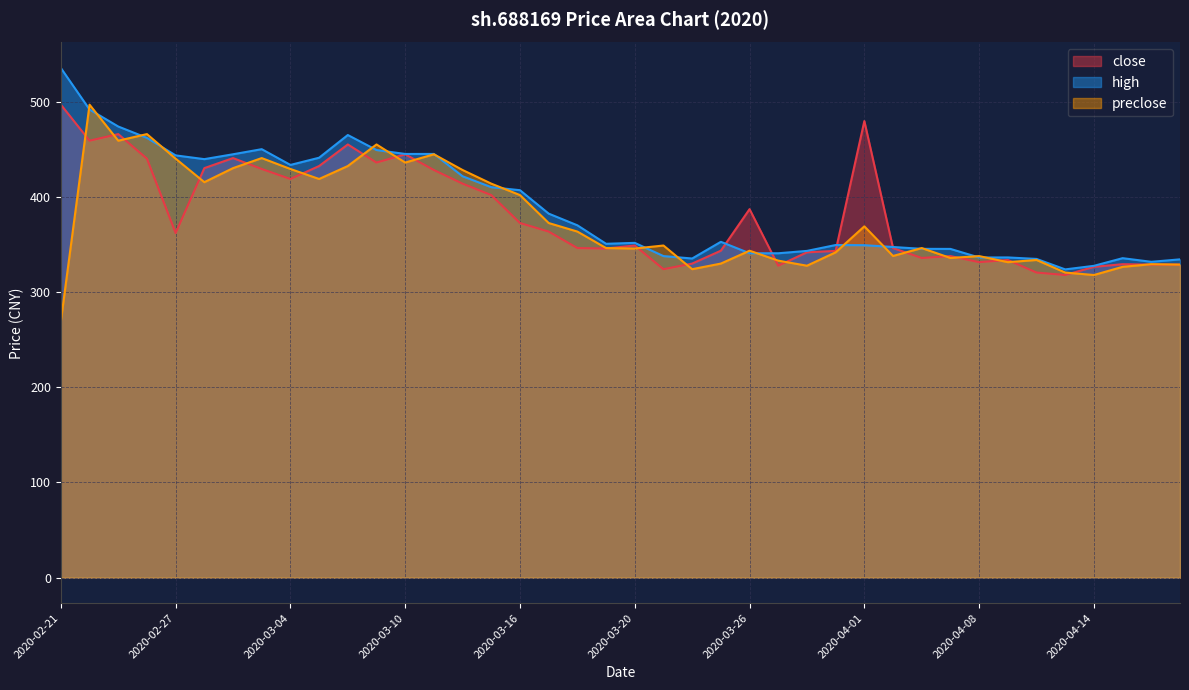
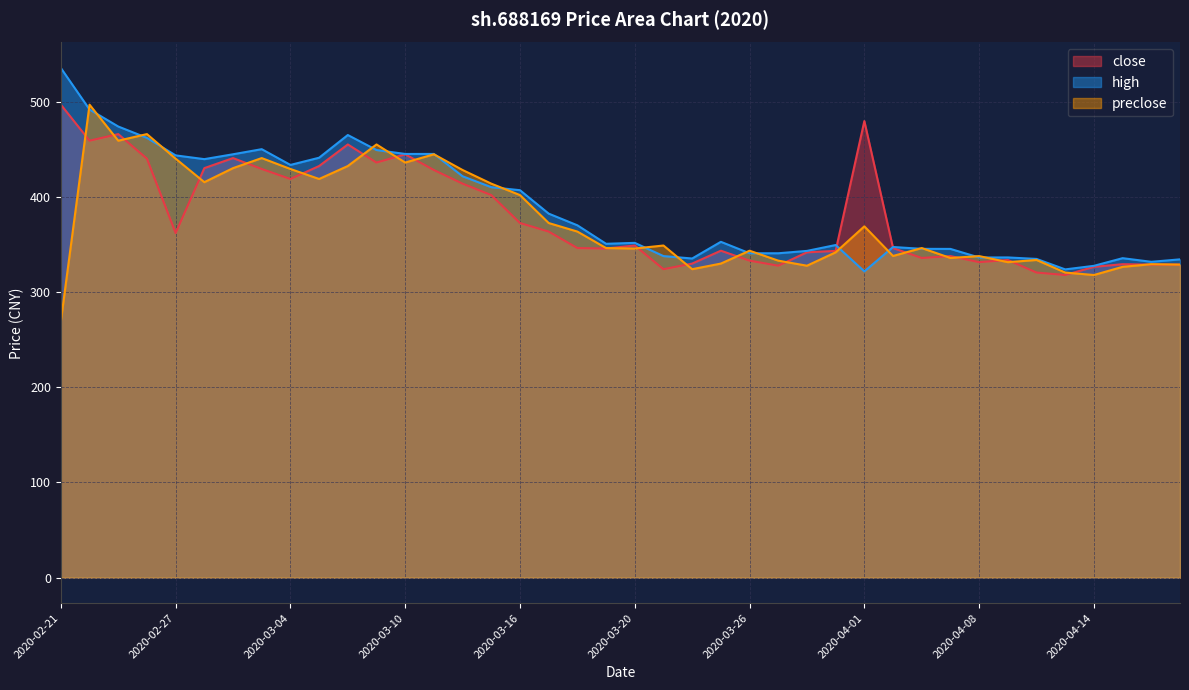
close, 2020-03-26: 390 -> 330
high, 2020-04-01: 350 -> 320
